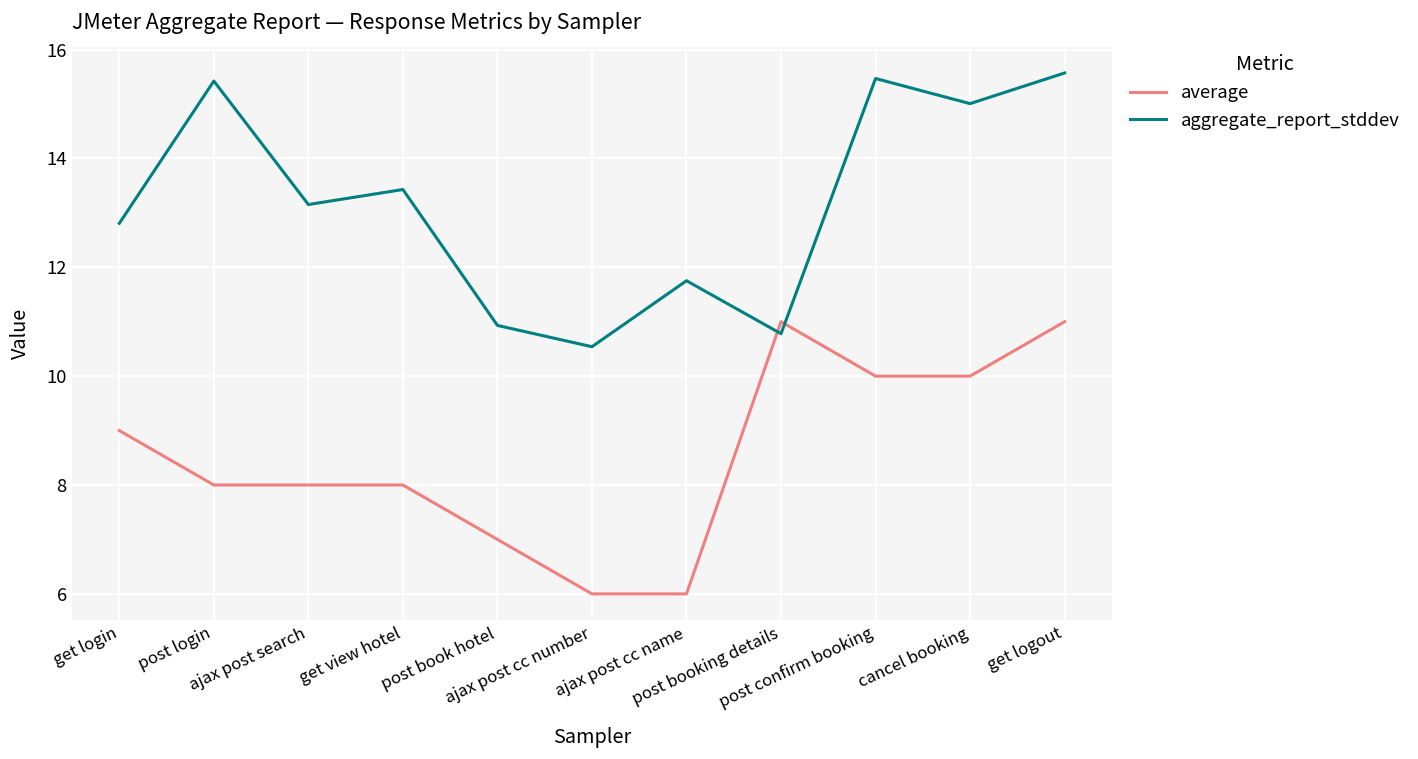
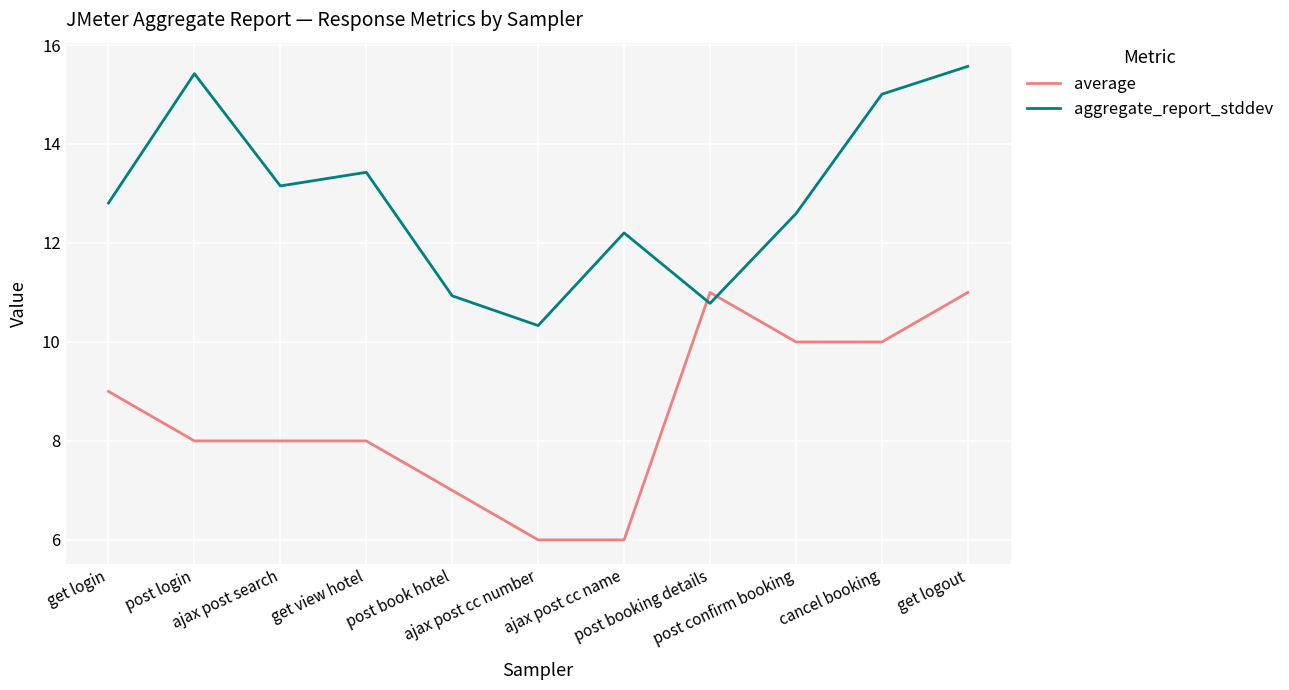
aggregate_report_stddev, ajax post cc number: 10.5 -> 10.3
aggregate_report_stddev, ajax post cc name: 11.8 -> 12.2
aggregate_report_stddev, post confirm booking: 15.5 -> 12.6
